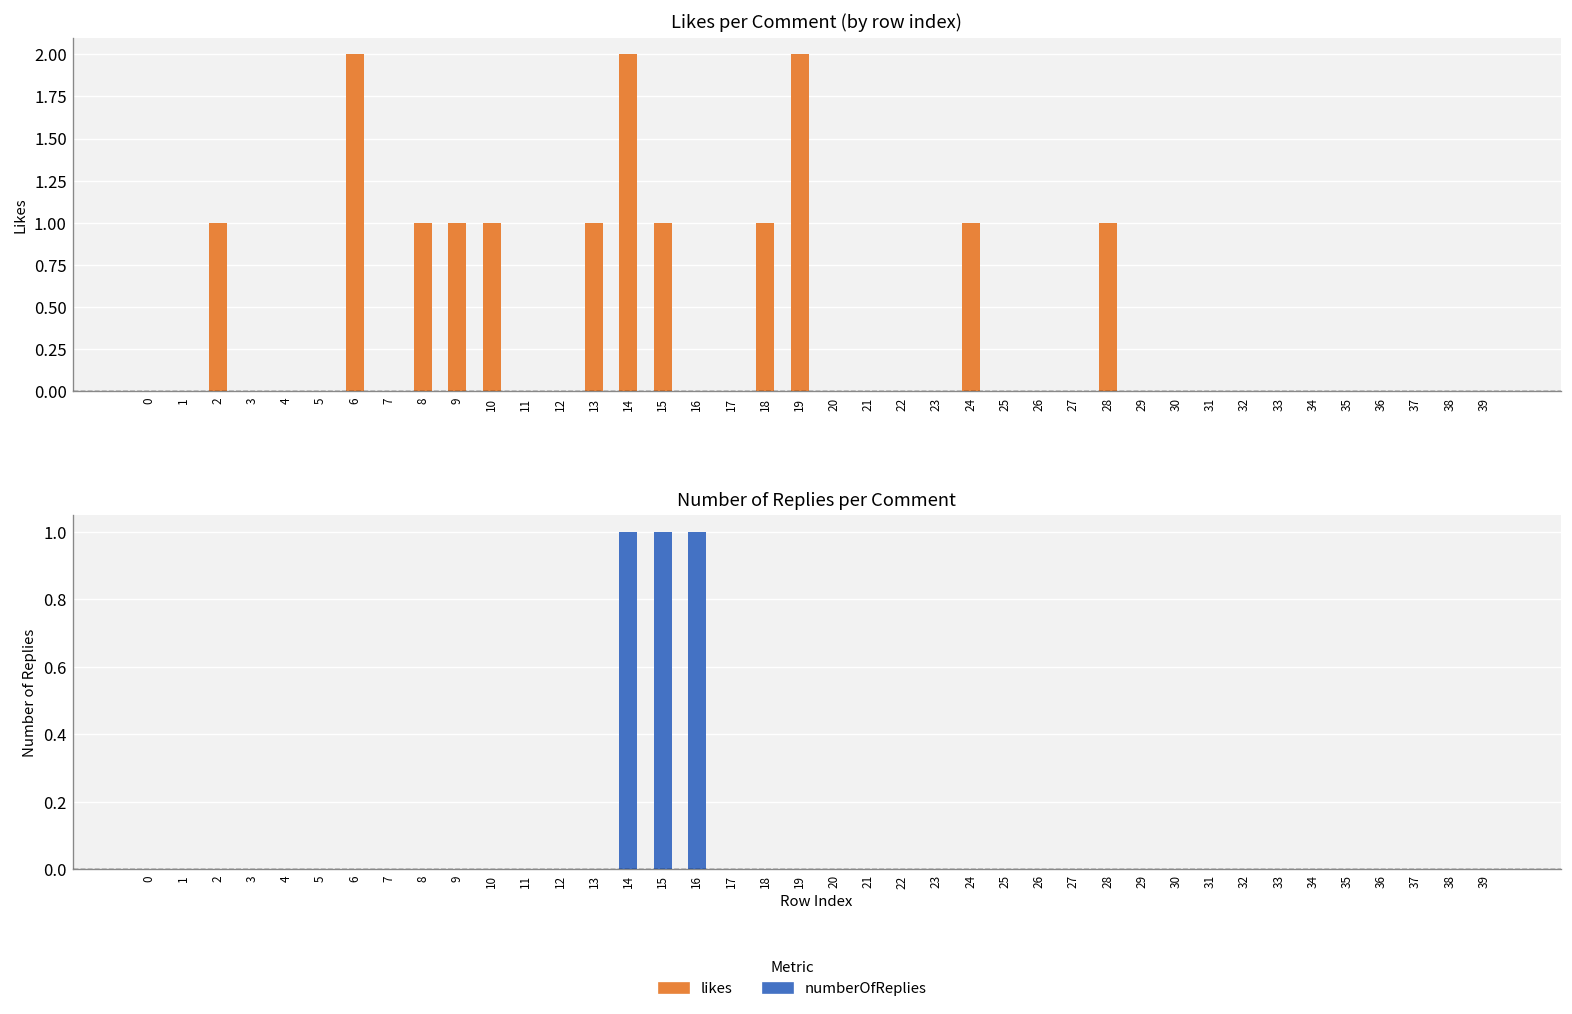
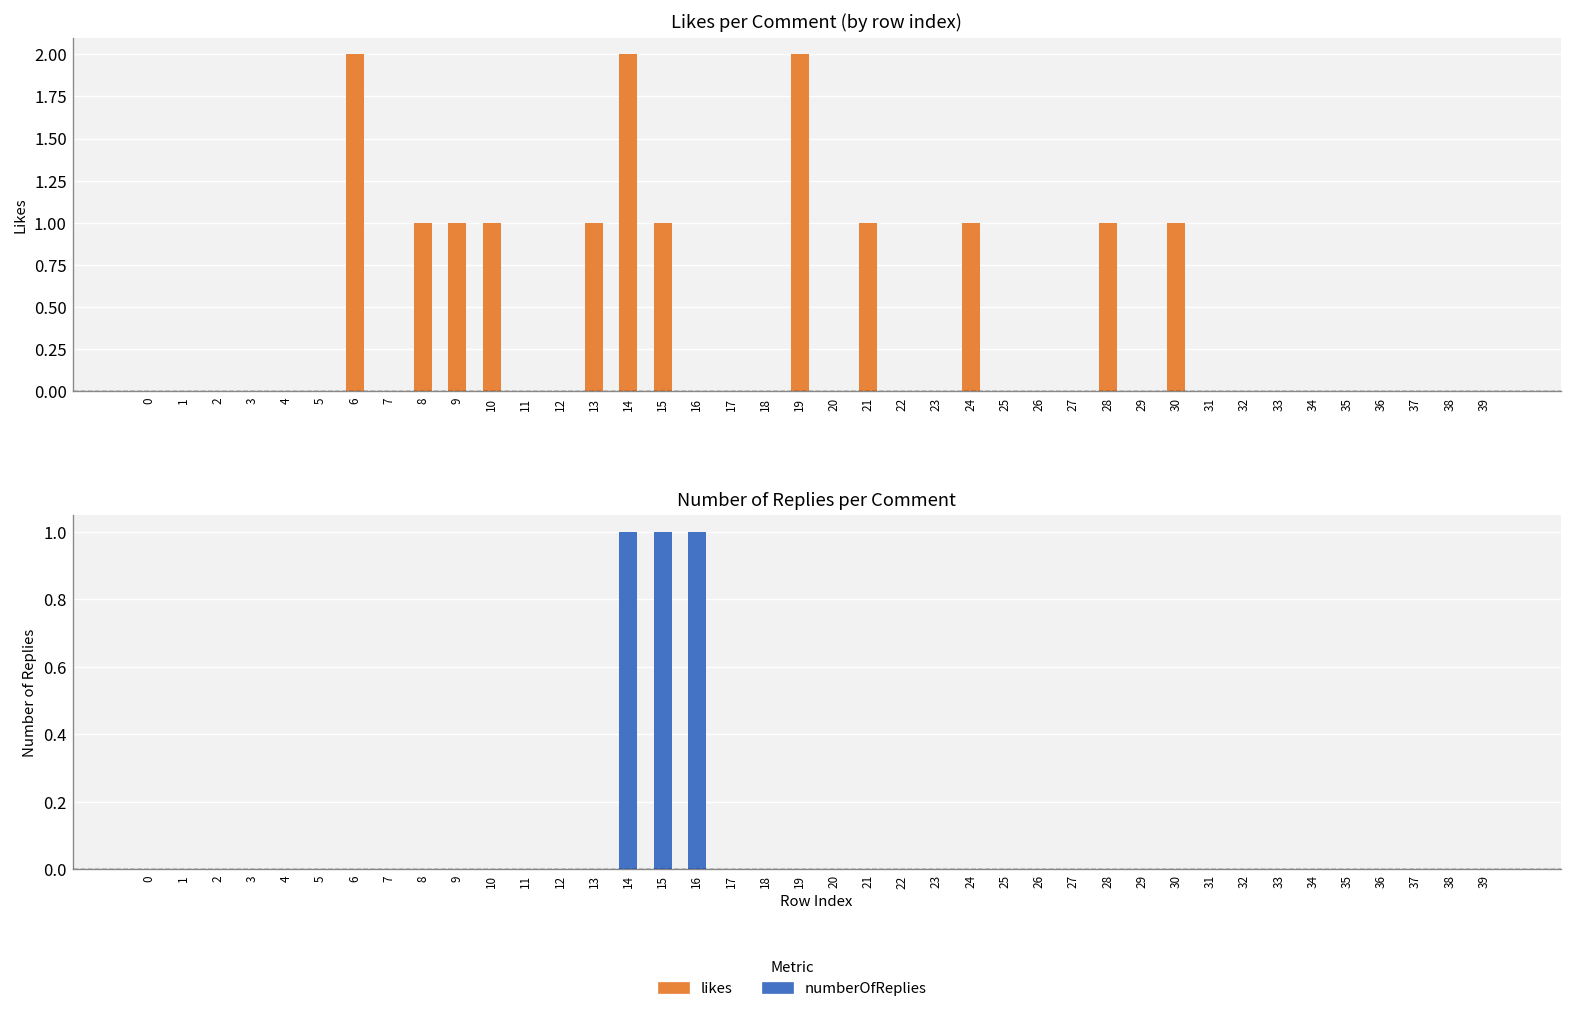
Likes per Comment (by row index), 2: 1 -> 0
Likes per Comment (by row index), 18: 1 -> 0
Likes per Comment (by row index), 21: 0 -> 1
Likes per Comment (by row index), 30: 0 -> 1
